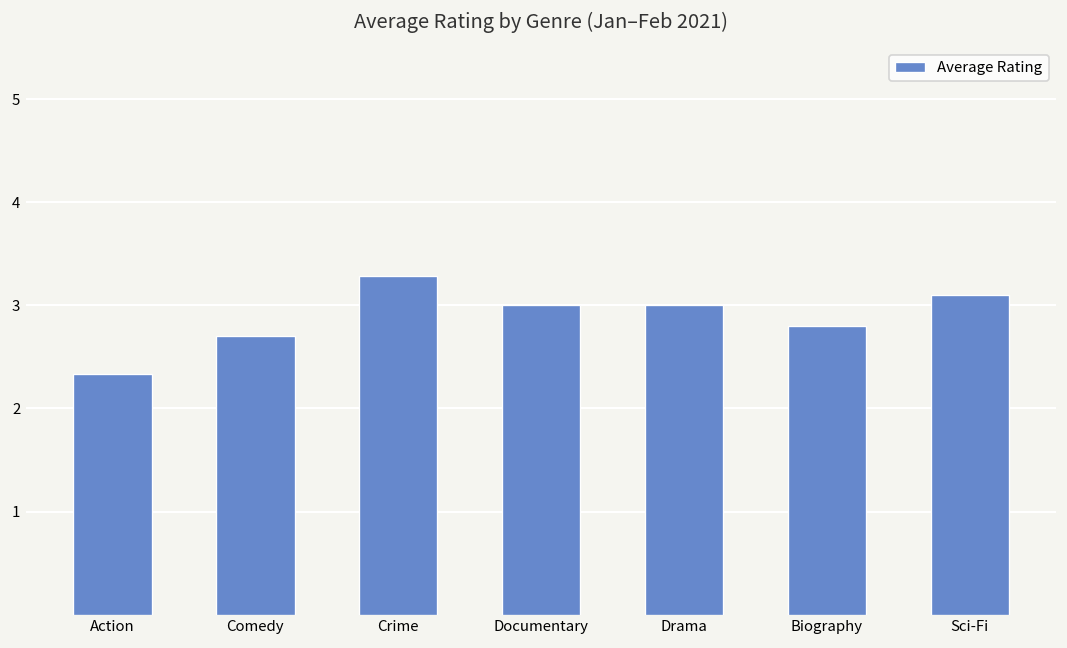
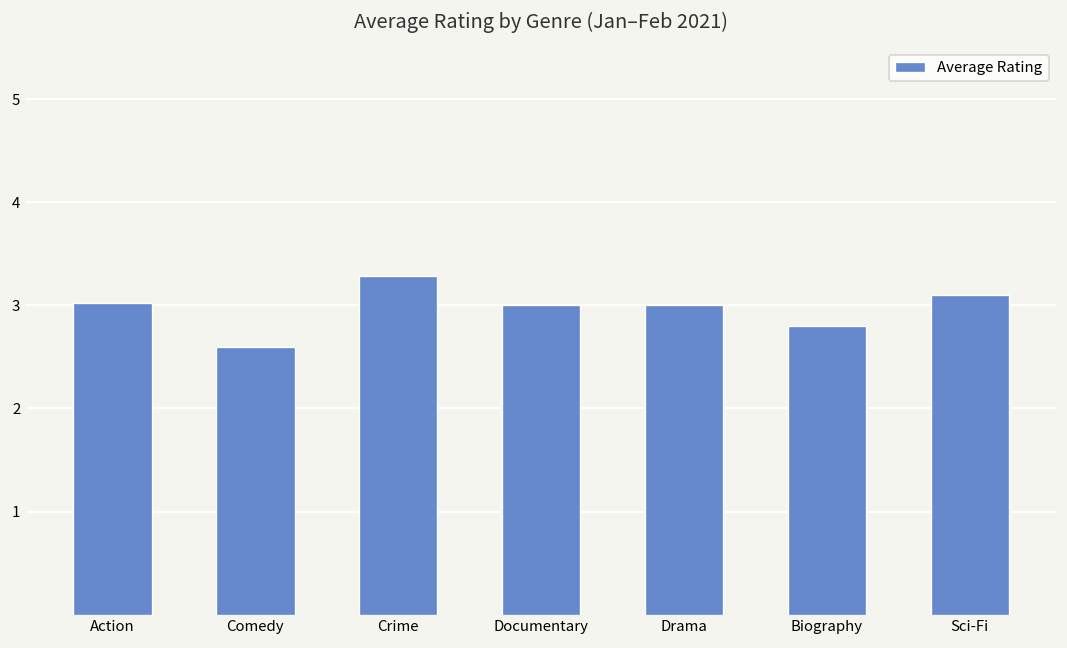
Action: 2.3 -> 3.0
Comedy: 2.7 -> 2.6
